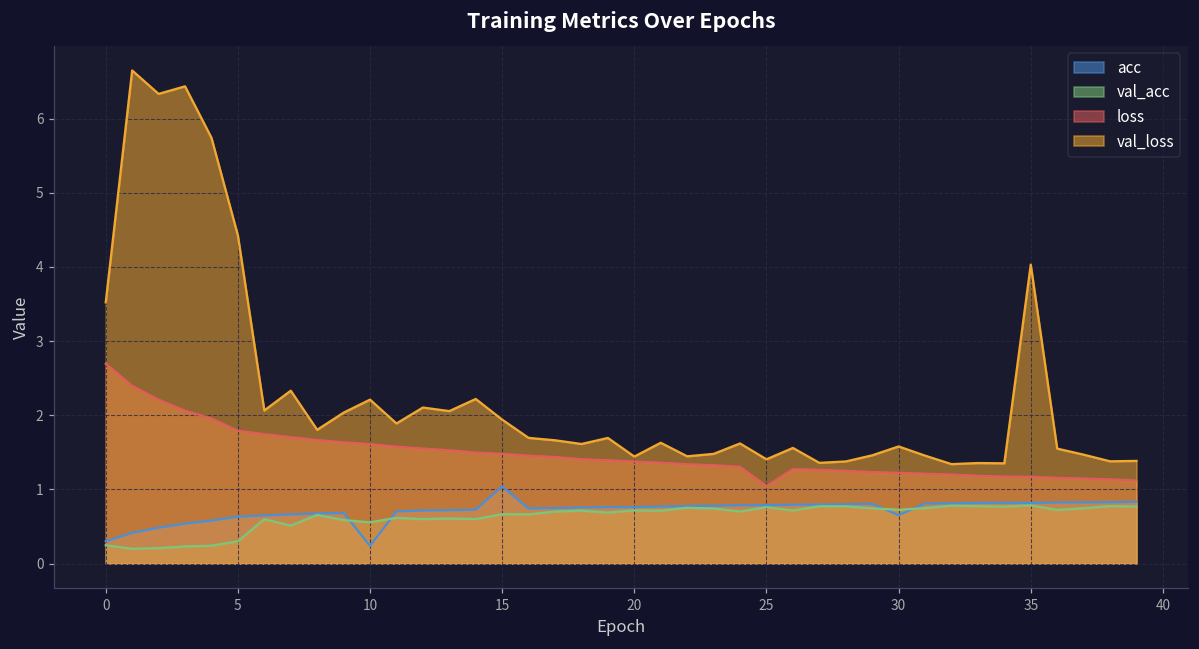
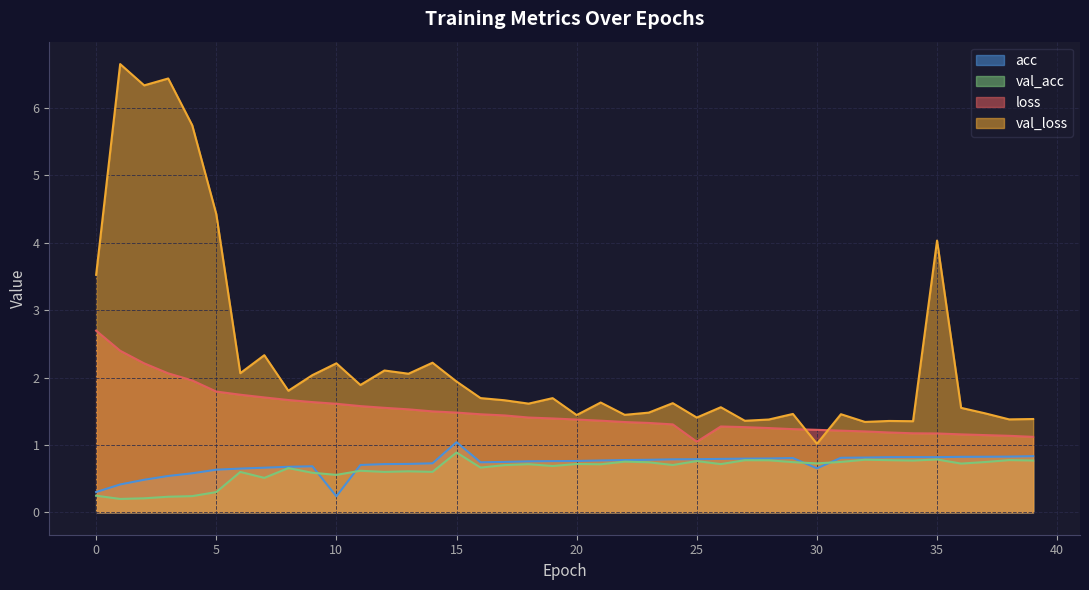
val_acc, 15: 0.7 -> 0.9
val_loss, 30: 1.6 -> 1.0
